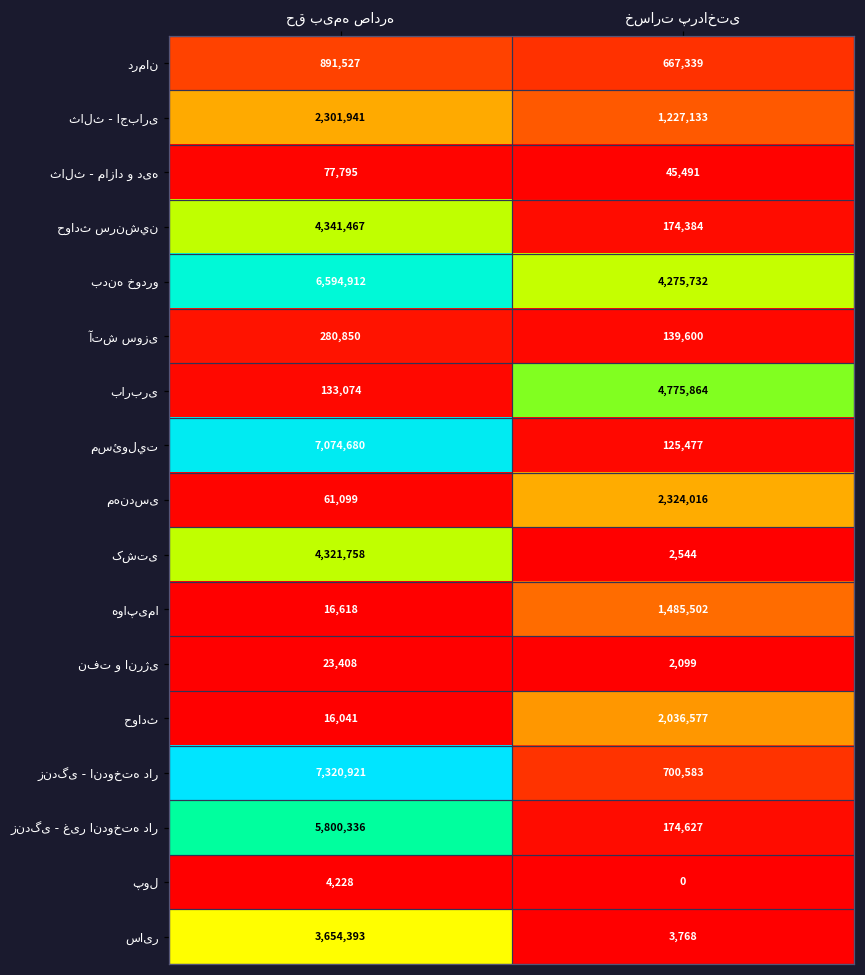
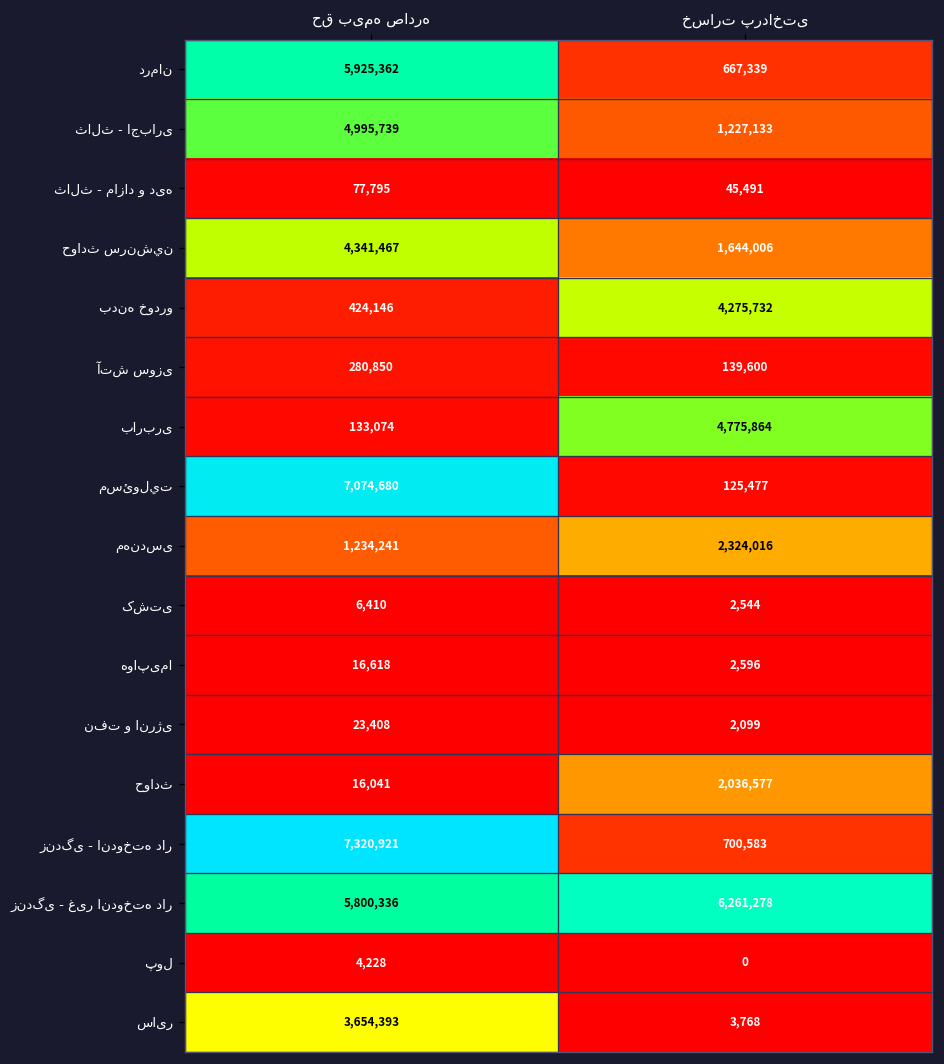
درمان, حق بیمه صادره: 891,527 -> 5,925,362
ثالث - اجباری, حق بیمه صادره: 2,301,941 -> 4,995,739
حوادث سرنشين, خسارت پرداختی: 174,384 -> 1,644,006
بدنه خودرو, حق بیمه صادره: 6,594,912 -> 424,146
مهندسی, حق بیمه صادره: 61,099 -> 1,234,241
کشتی, حق بیمه صادره: 4,321,758 -> 6,410
هواپیما, خسارت پرداختی: 1,485,502 -> 2,596
زندگی - غیر اندوخته دار, خسارت پرداختی: 174,627 -> 6,261,278
